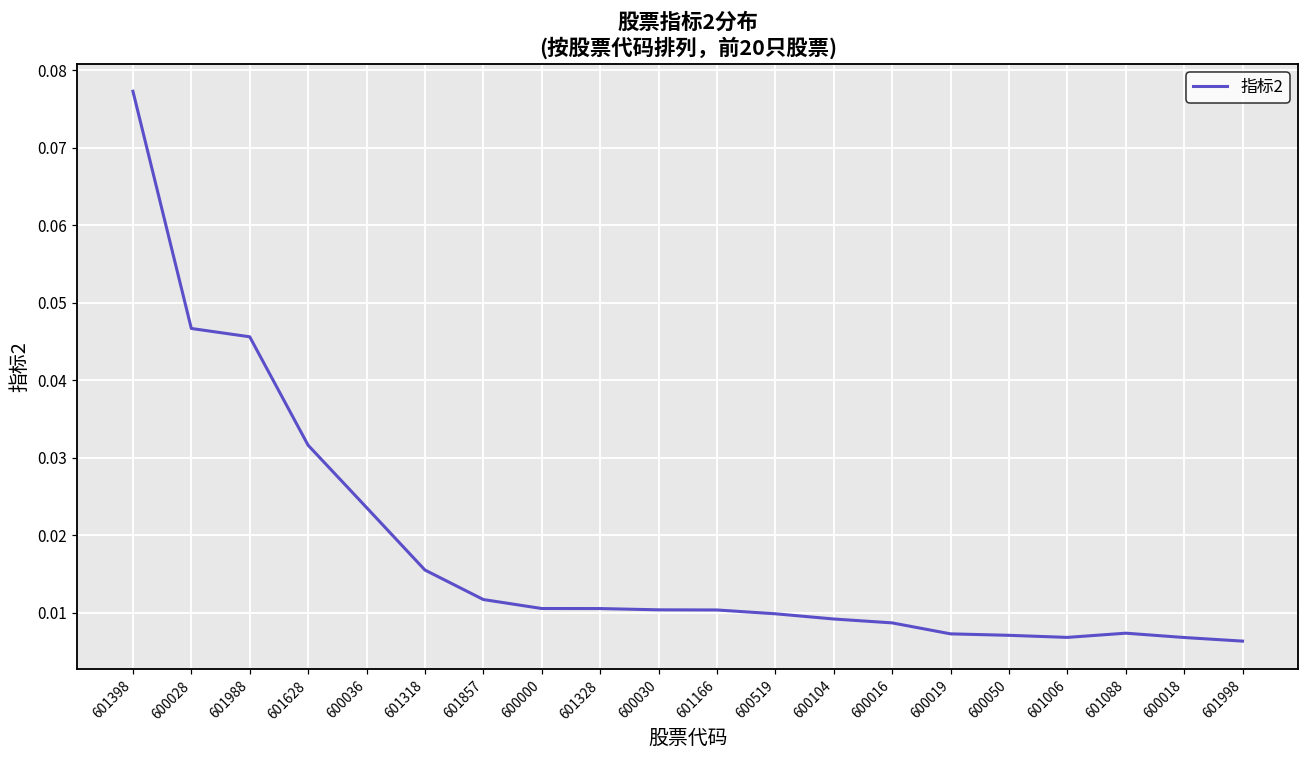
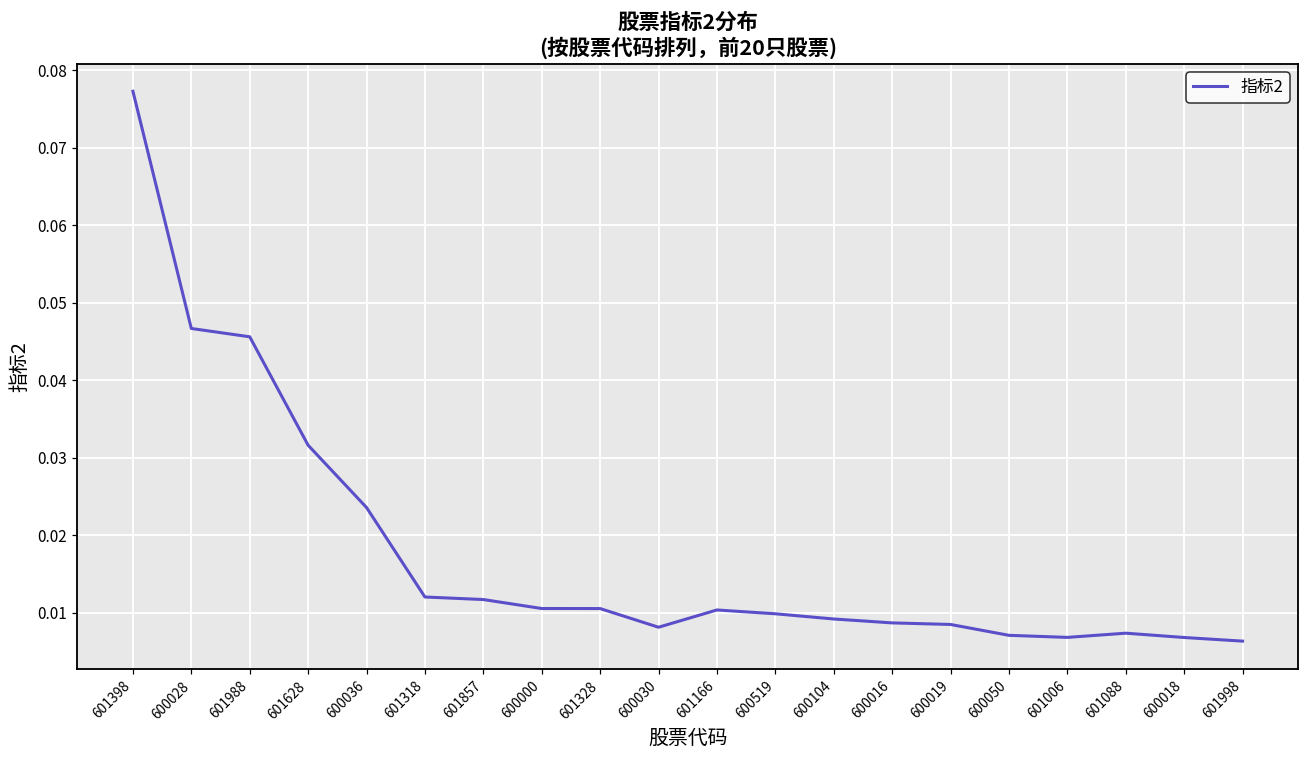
601318: 0.016 -> 0.012
600030: 0.010 -> 0.008
600019: 0.007 -> 0.008
